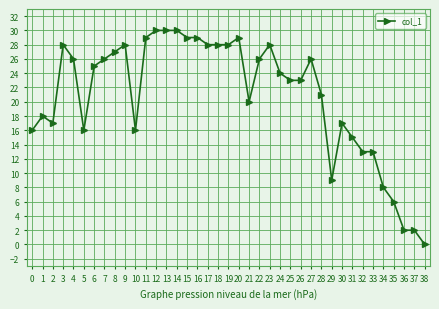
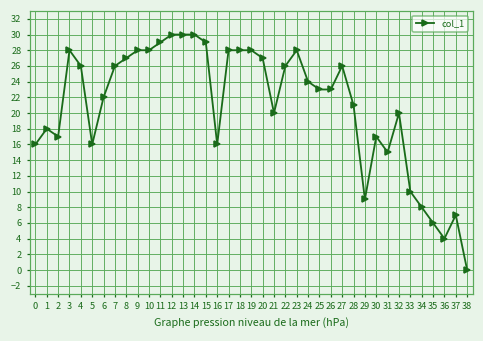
6: 25 -> 22
10: 16 -> 28
16: 29 -> 16
20: 29 -> 27
32: 13 -> 20
33: 13 -> 10
36: 2 -> 4
37: 2 -> 7
